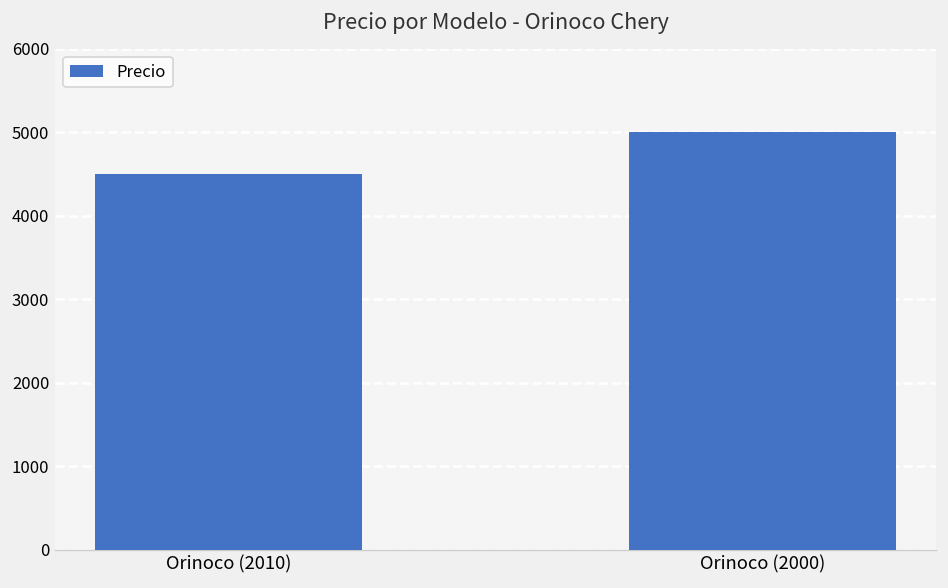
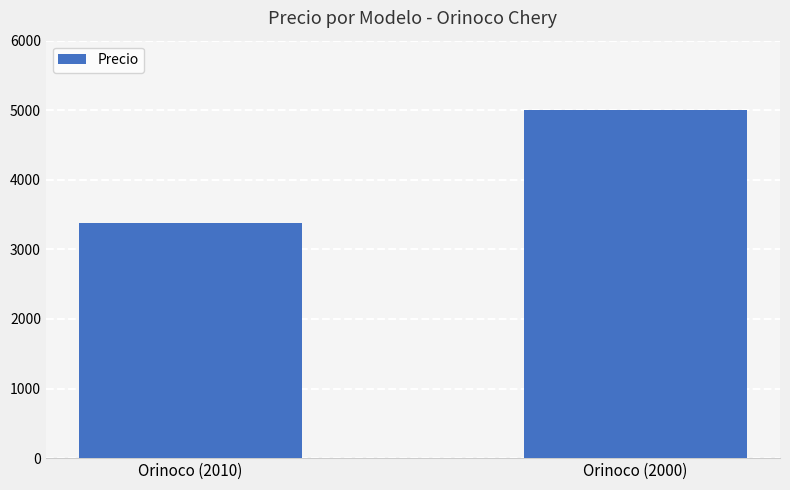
Orinoco (2010): 4500 -> 3400
